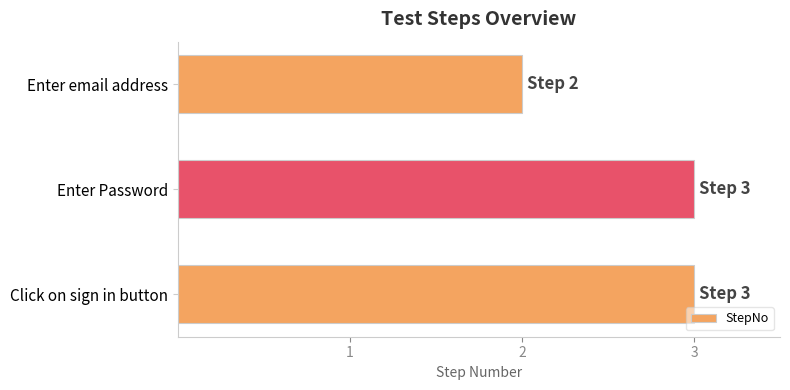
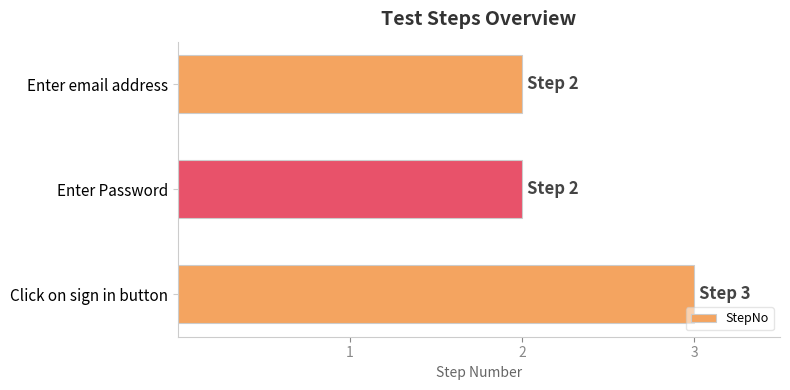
Enter Password: 3 -> 2
